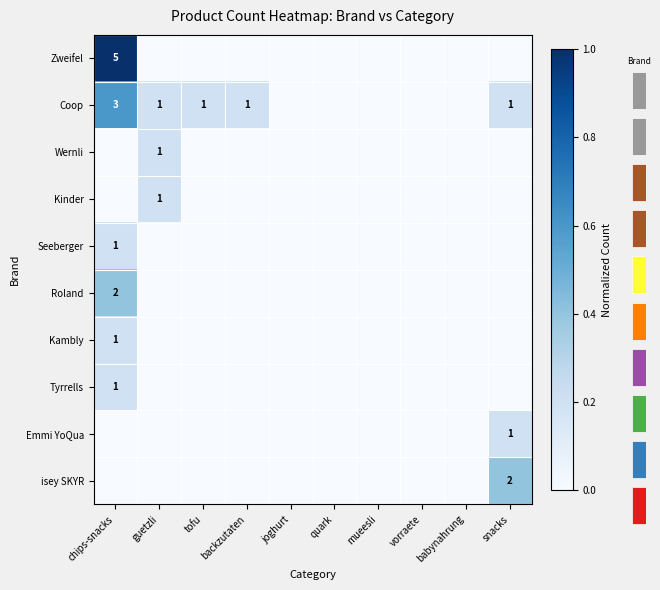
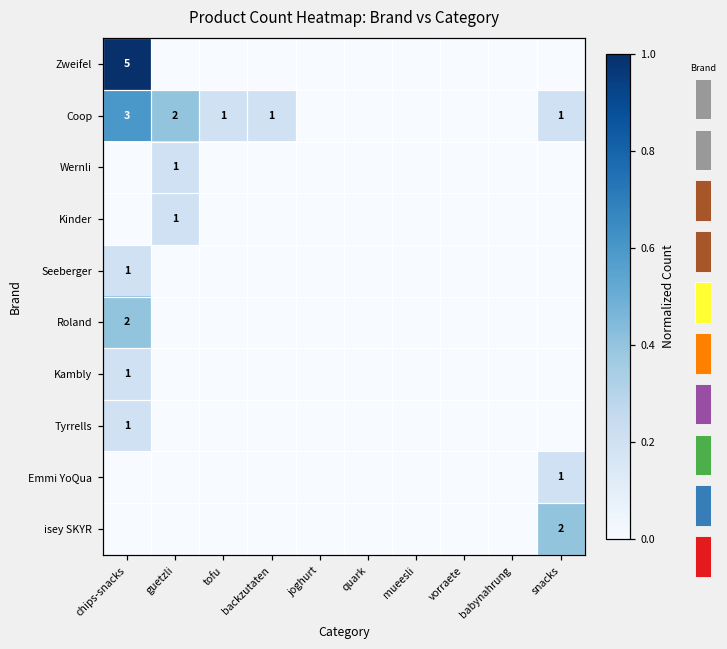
Product Count Heatmap: Brand vs Category, Coop, guetzli: 1 -> 2
